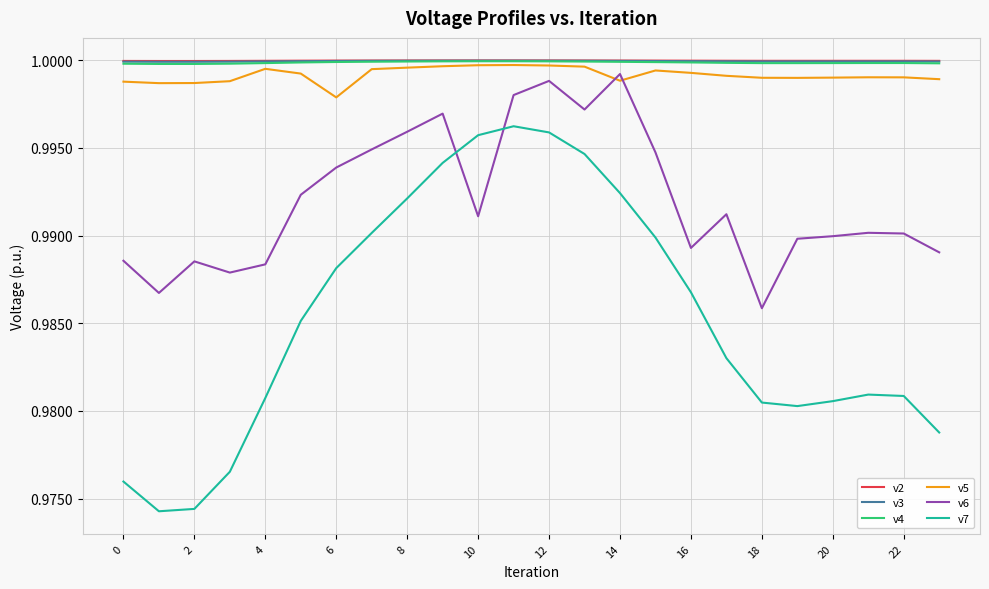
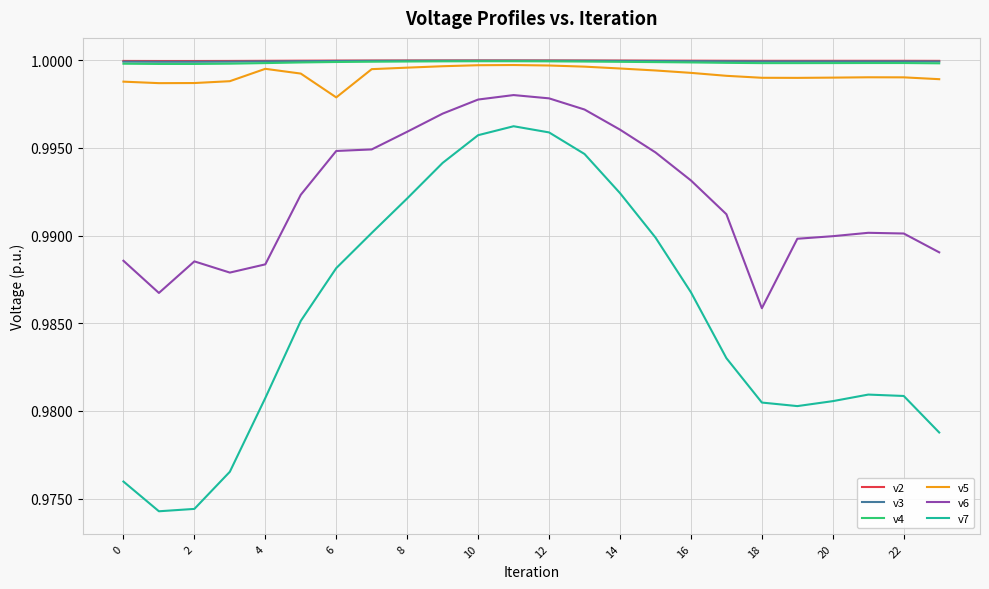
v6, 6: 0.9939 -> 0.9948
v6, 10: 0.9911 -> 0.9978
v6, 12: 0.9988 -> 0.9978
v5, 14: 0.9988 -> 0.9995
v6, 14: 0.9992 -> 0.9960
v6, 16: 0.9893 -> 0.9931
